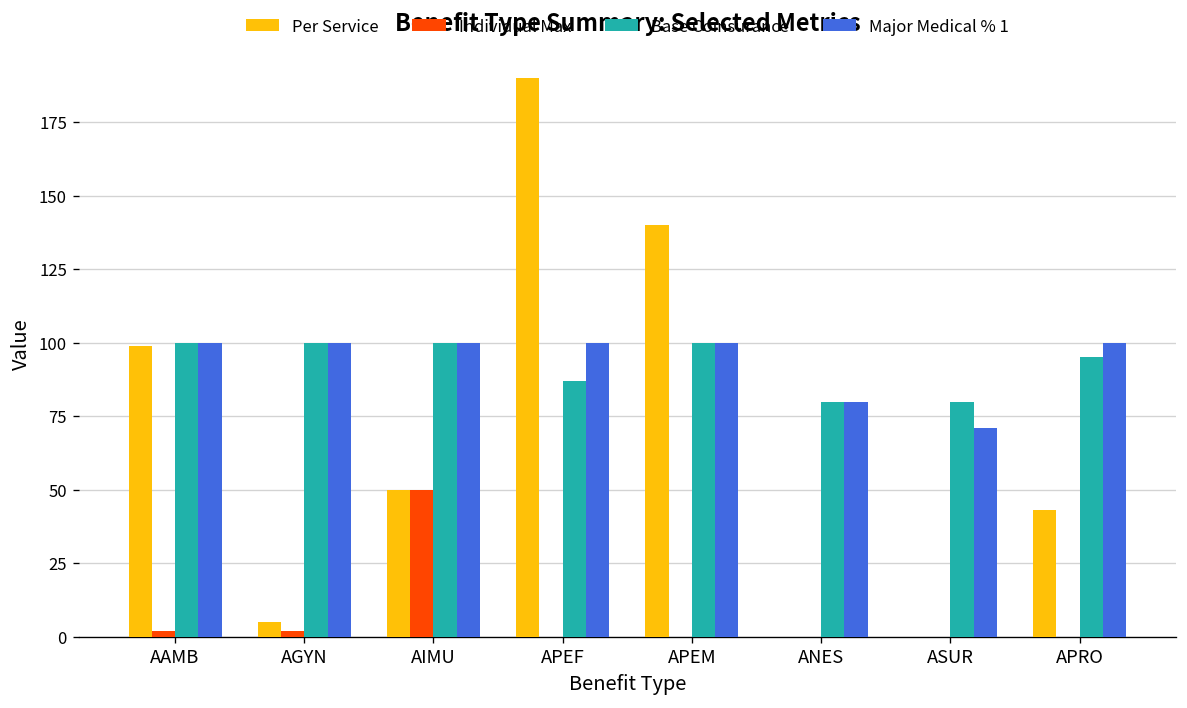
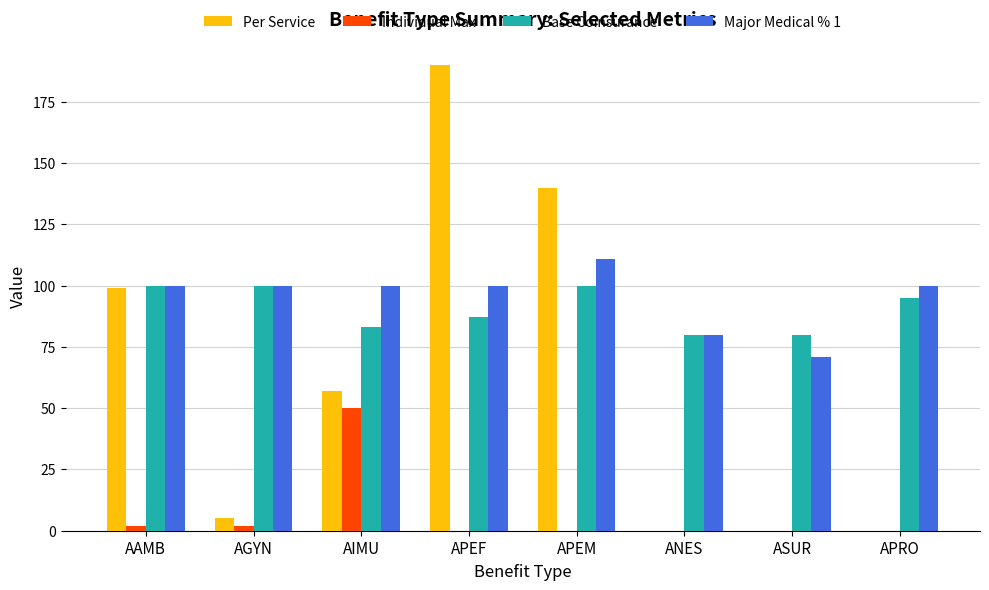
Per Service, AIMU: 50 -> 57
Base Coinsurance, AIMU: 100 -> 83
Major Medical % 1, APEM: 100 -> 111
Per Service, APRO: 43 -> 0
